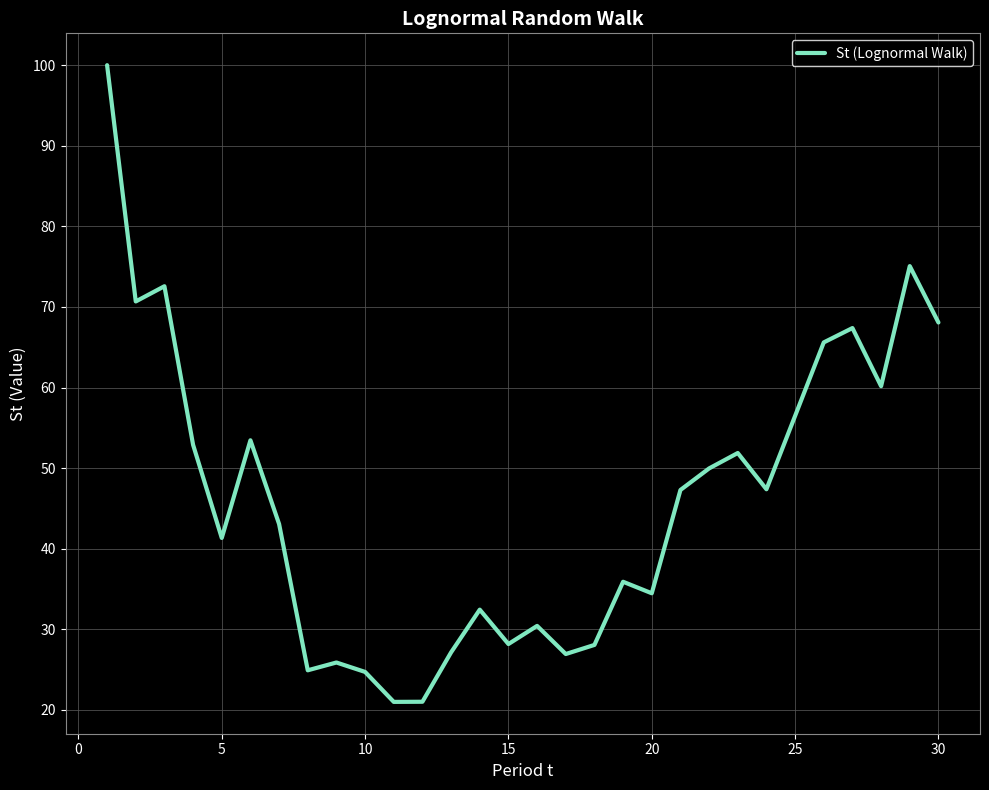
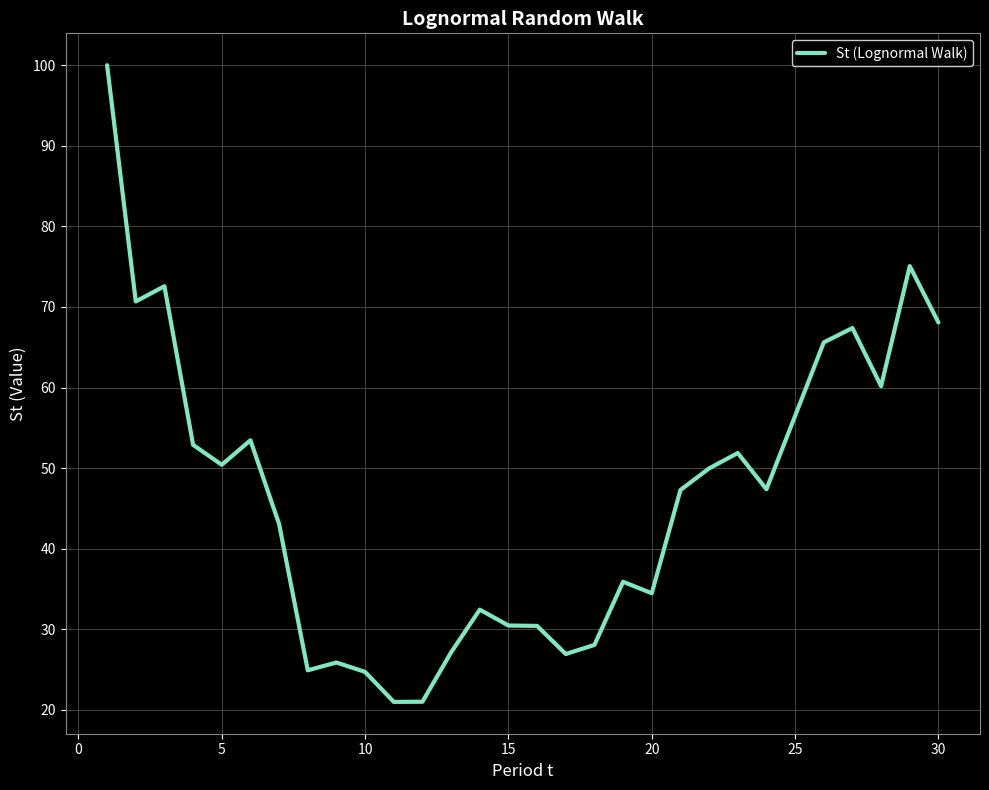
5: 41 -> 50
15: 28 -> 30
